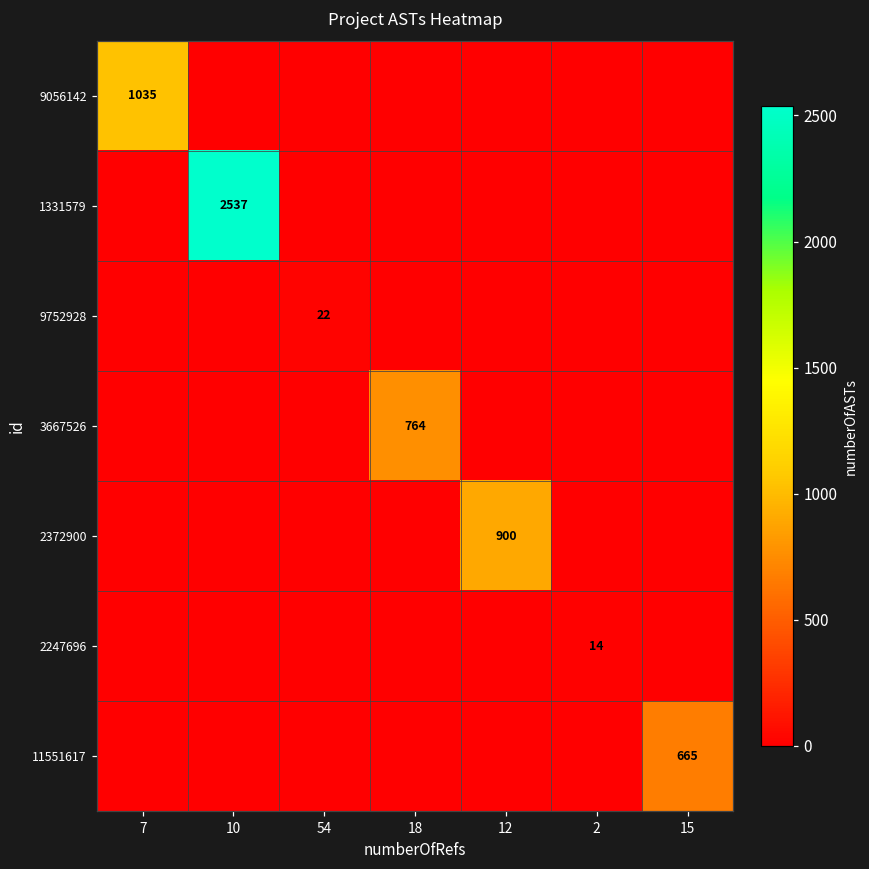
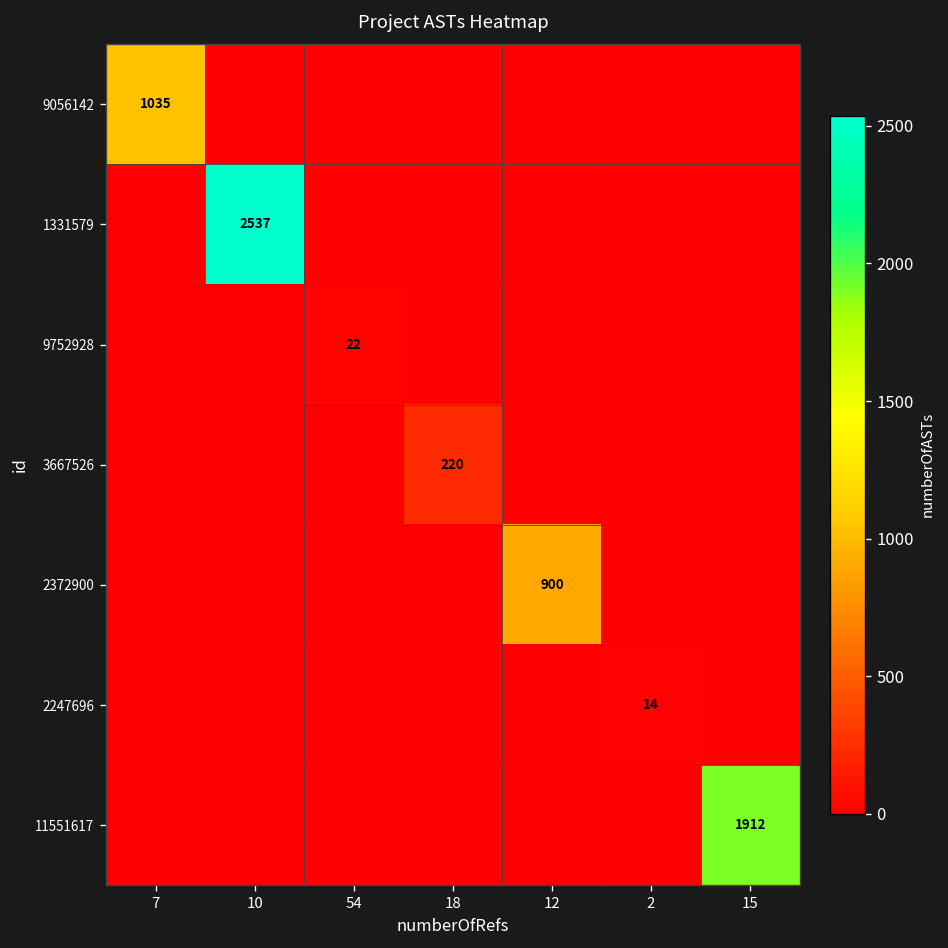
3667526, 18: 764 -> 220
11551617, 15: 665 -> 1912
